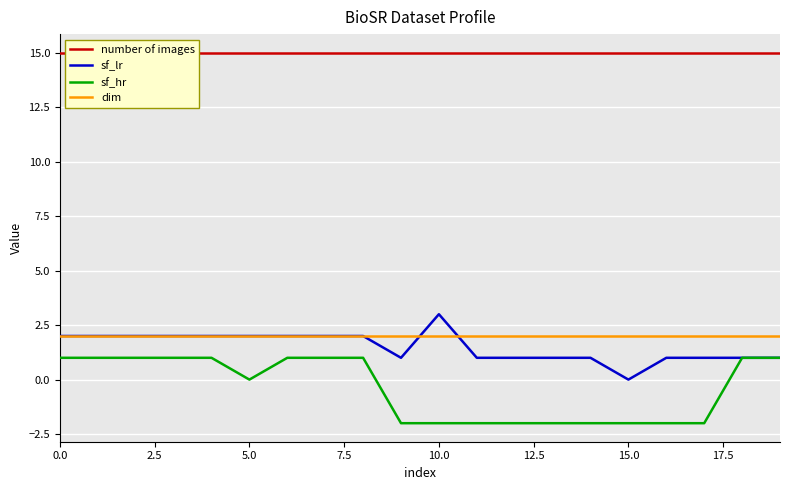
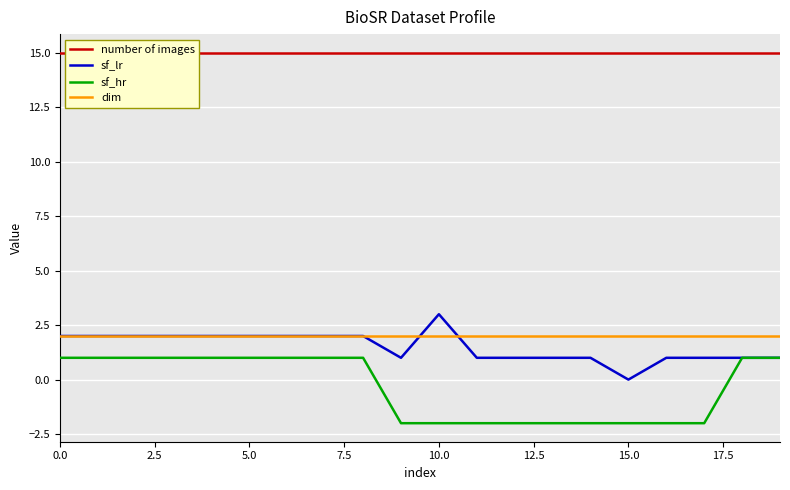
sf_hr, 5.0: 0 -> 1
